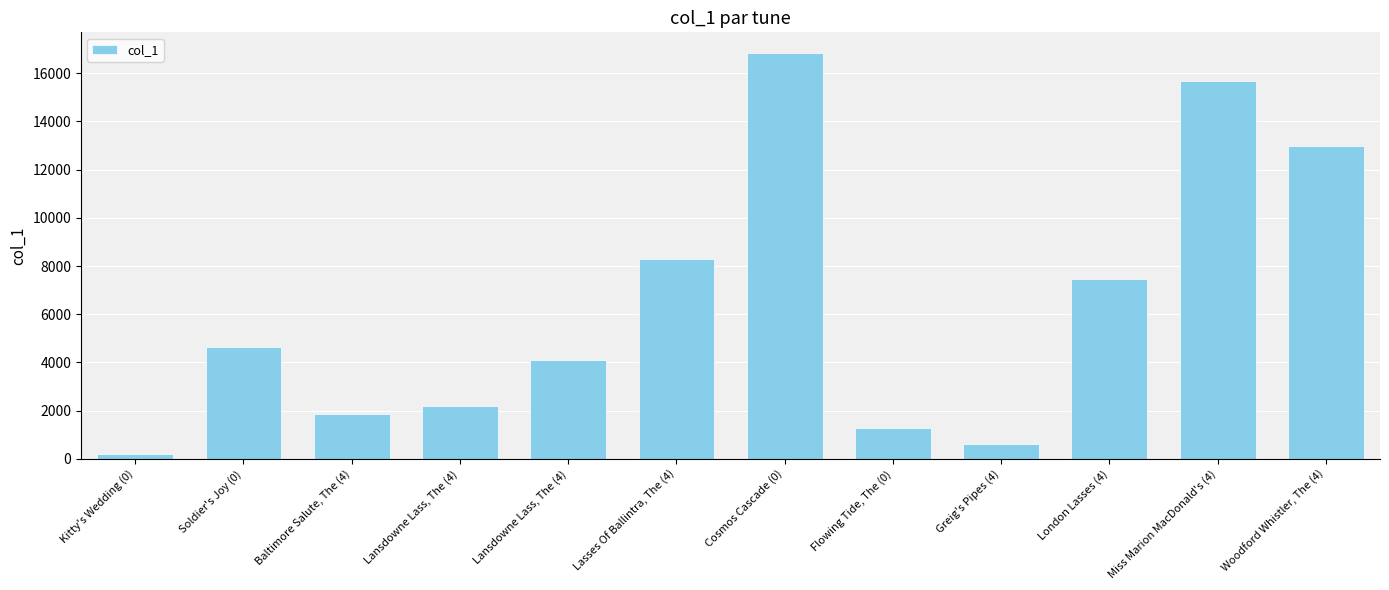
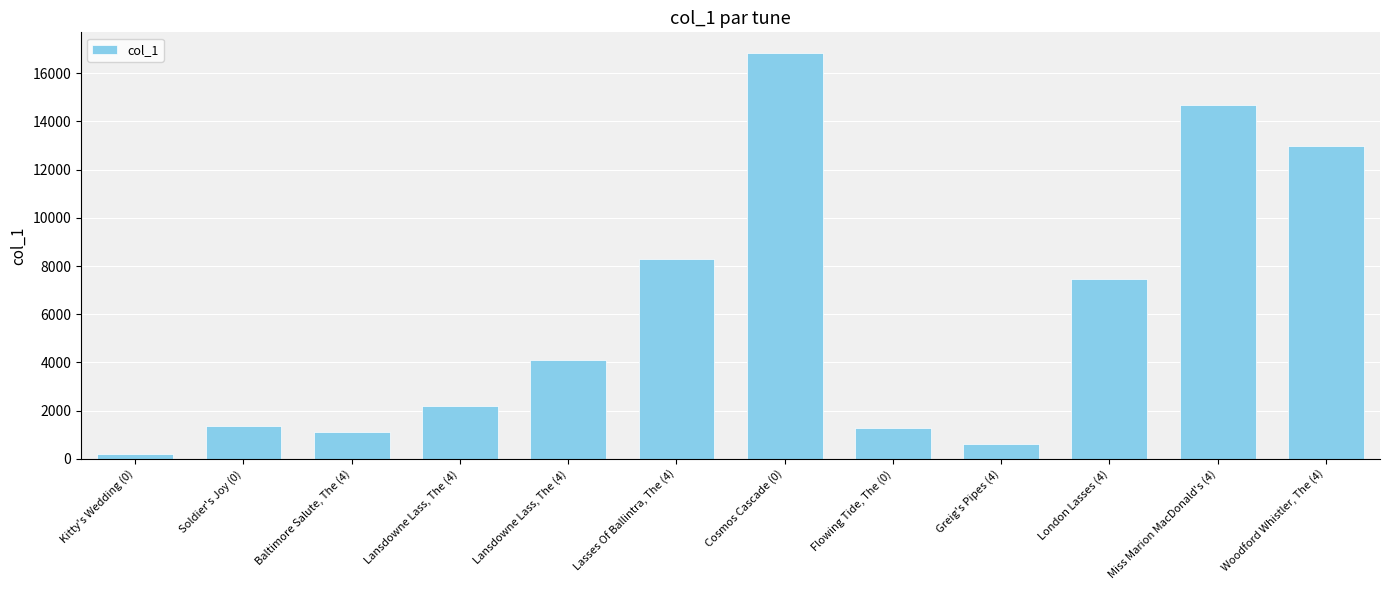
Soldier's Joy (0): 4600 -> 1400
Baltimore Salute, The (4): 1800 -> 1100
Miss Marion MacDonald's (4): 15700 -> 14700
